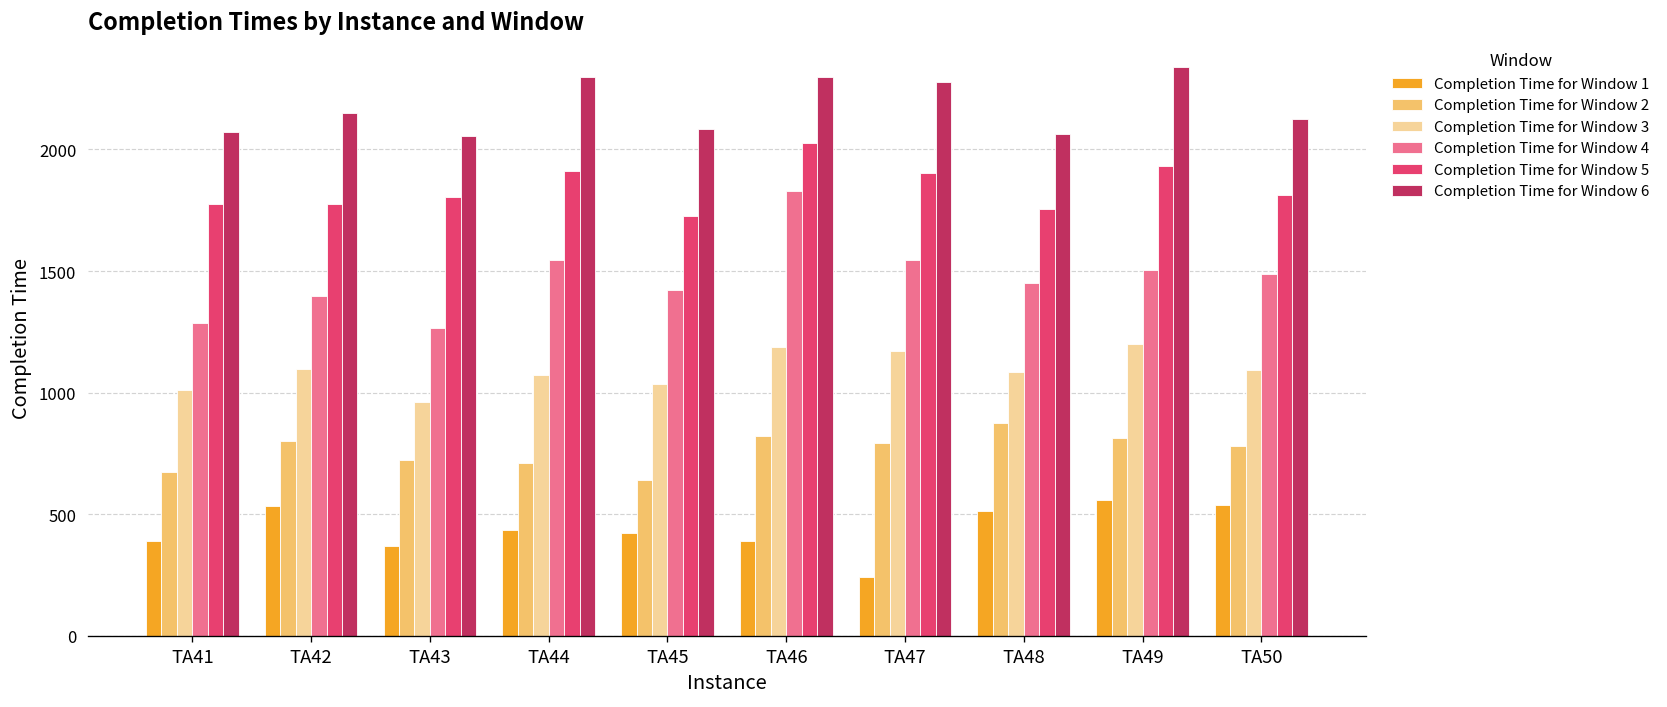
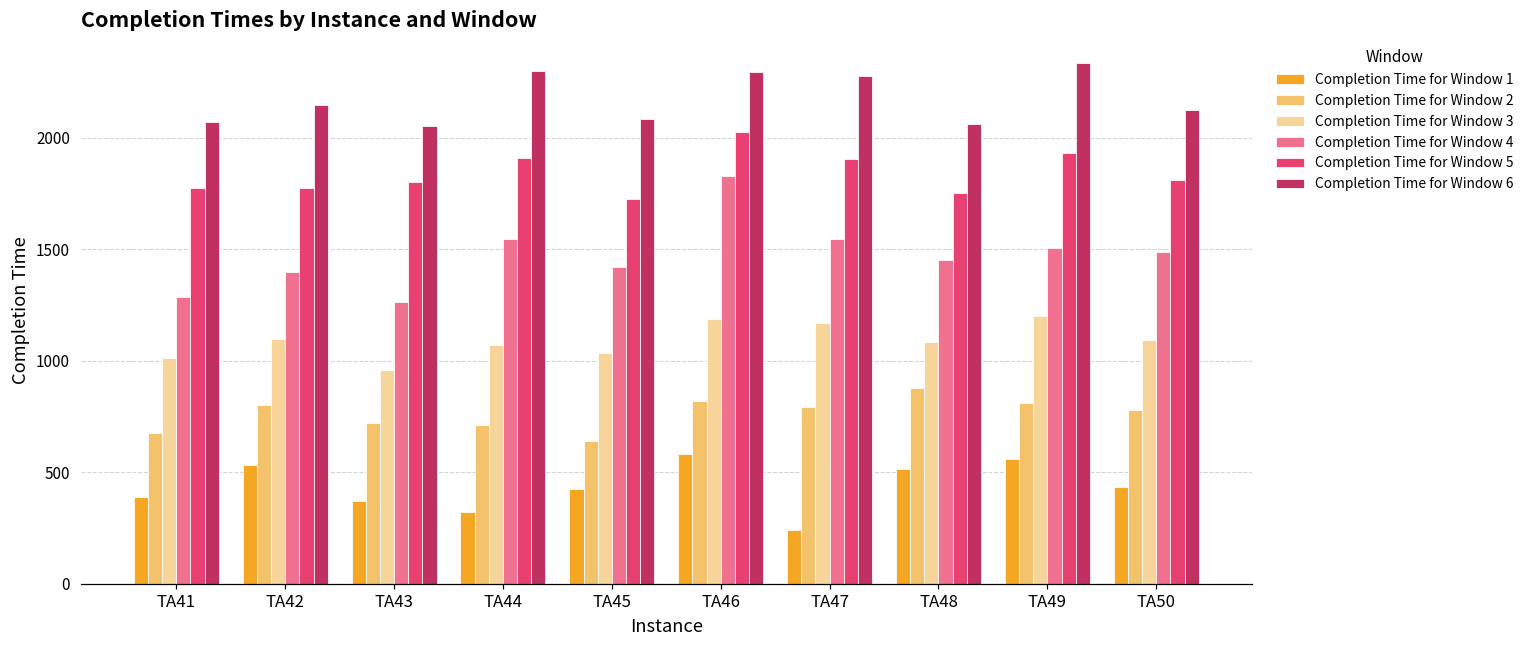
Completion Time for Window 1, TA44: 440 -> 320
Completion Time for Window 1, TA46: 390 -> 580
Completion Time for Window 1, TA50: 540 -> 430
